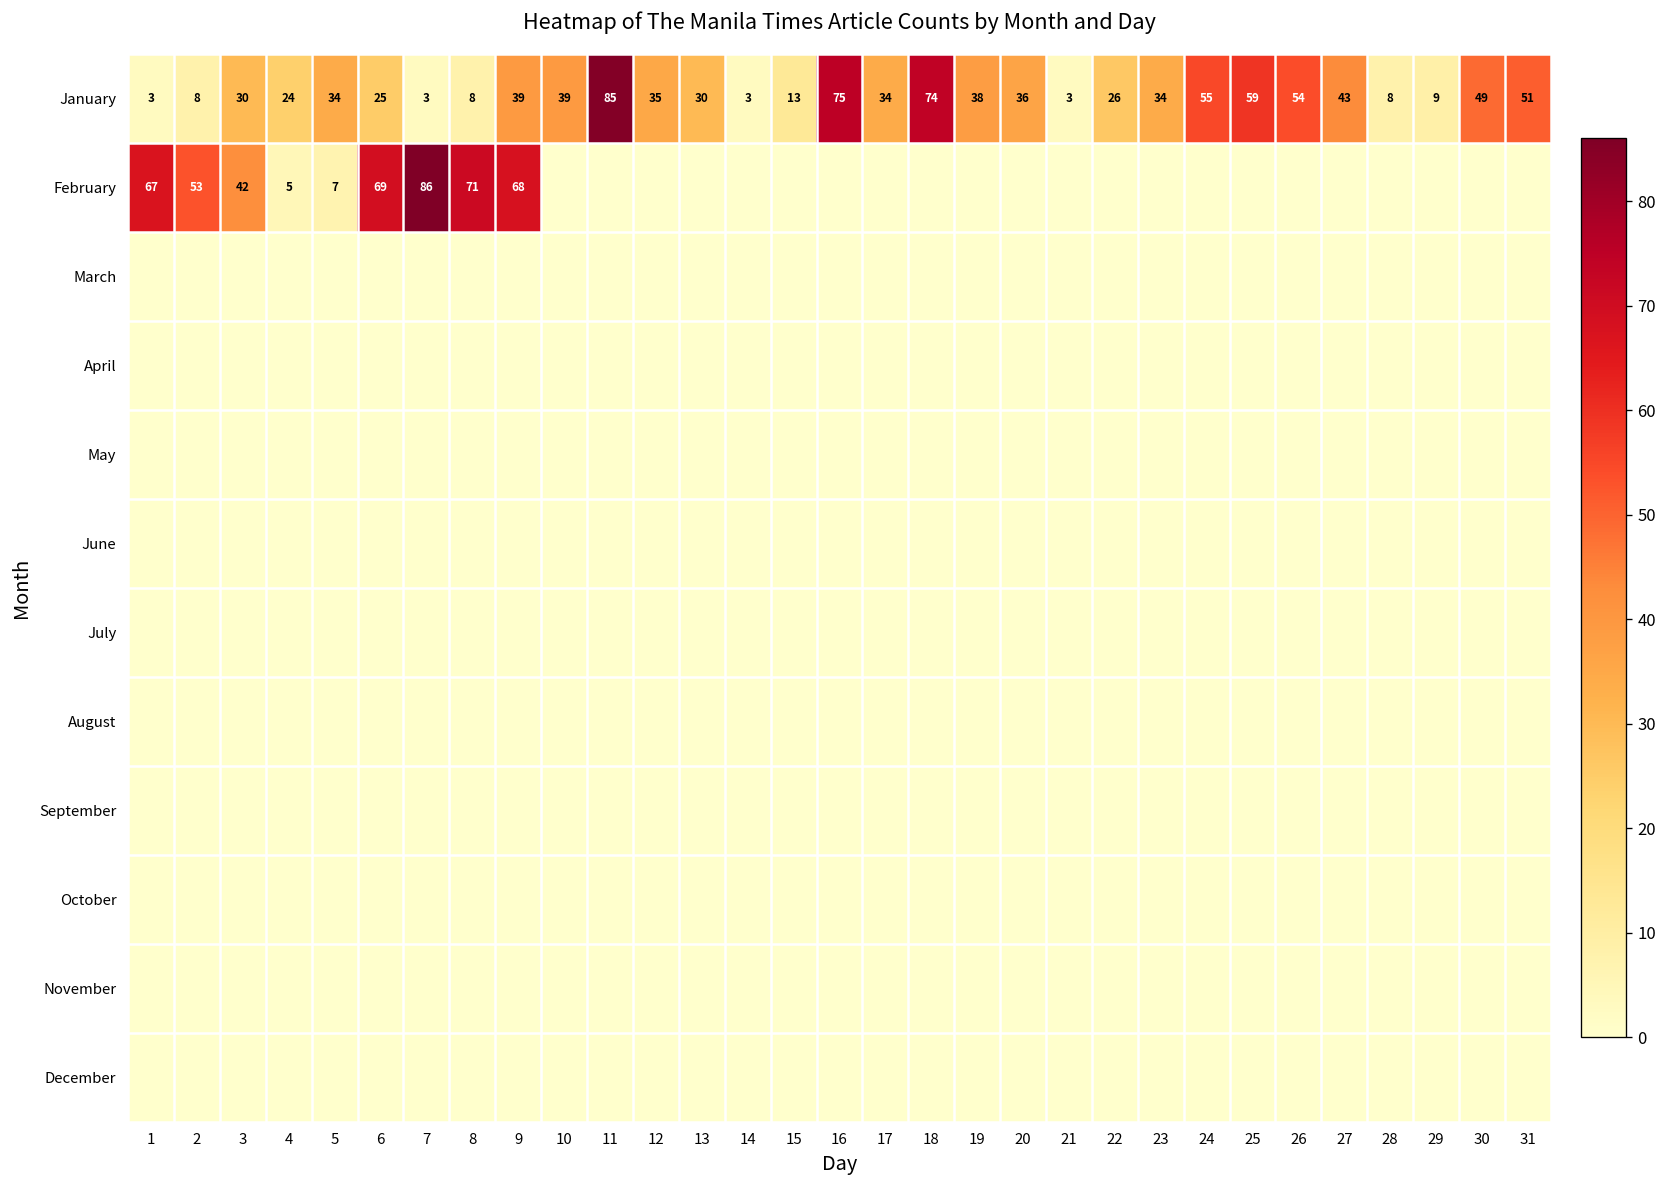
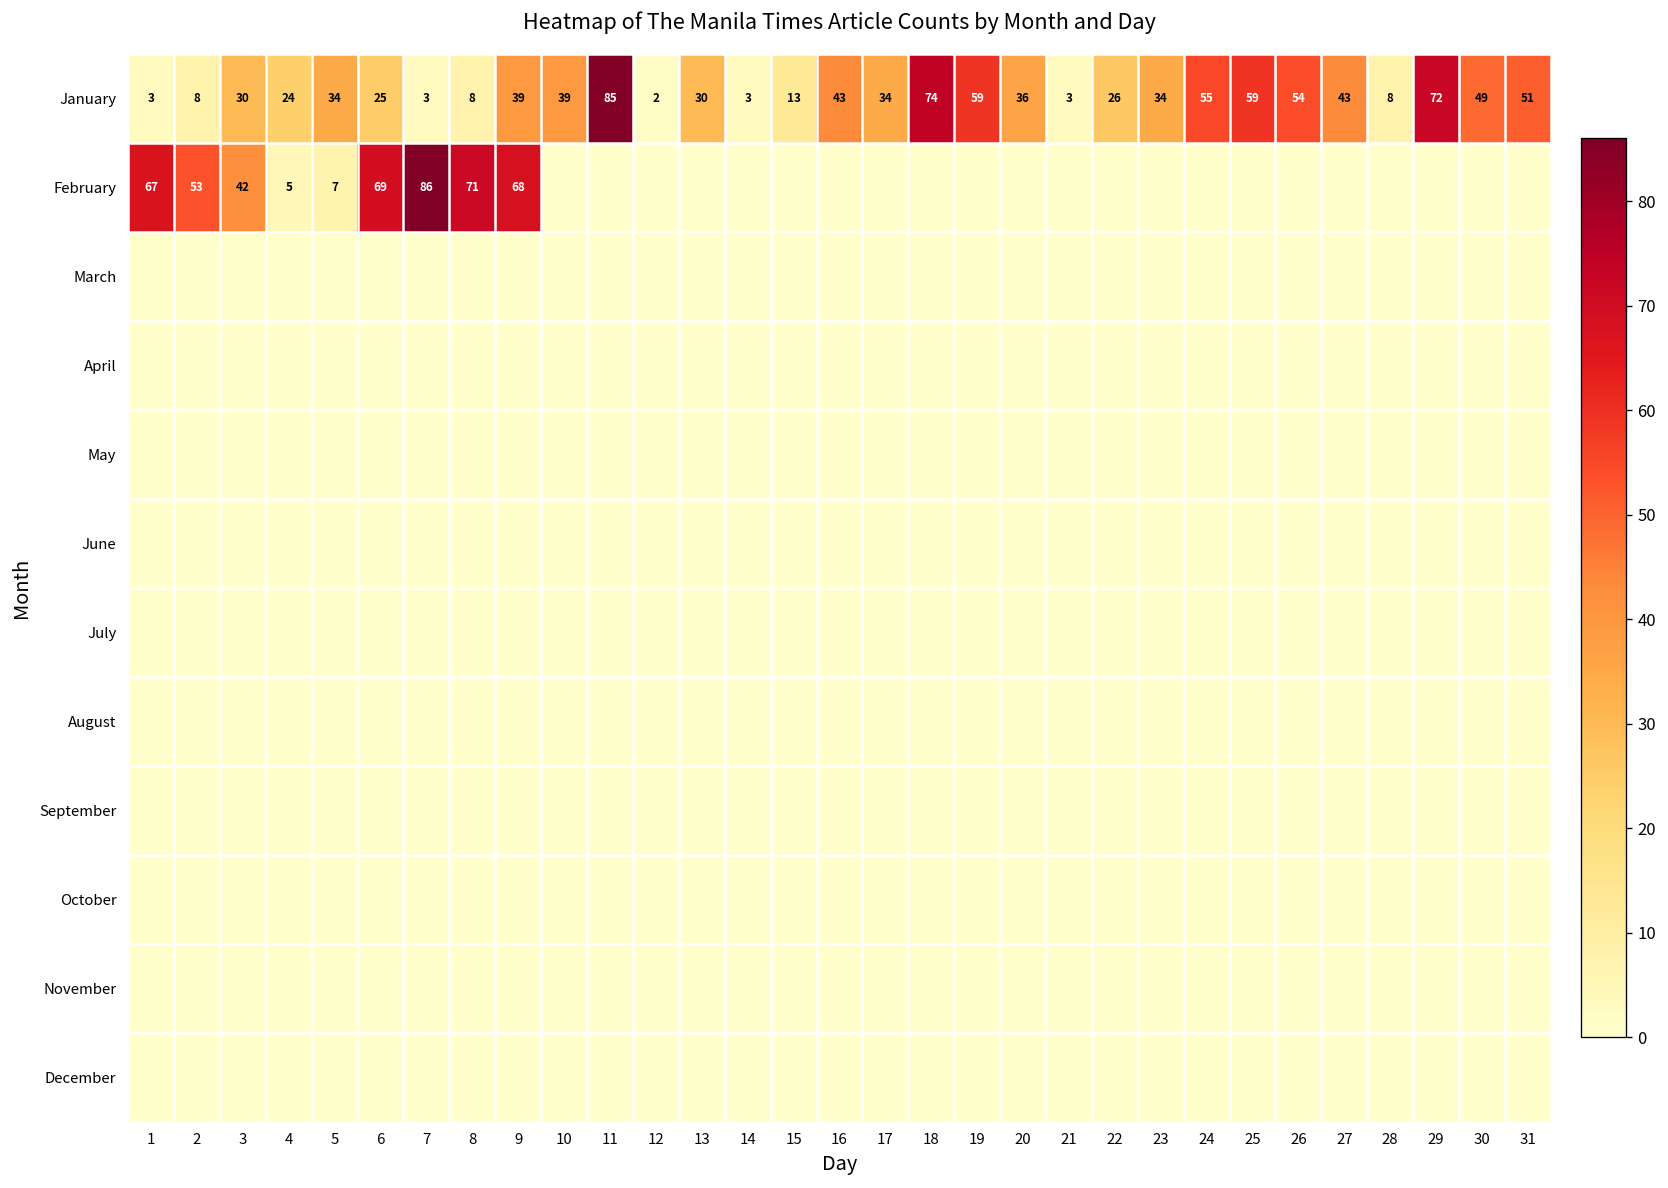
January, 12: 35 -> 2
January, 16: 75 -> 43
January, 19: 38 -> 59
January, 29: 9 -> 72
